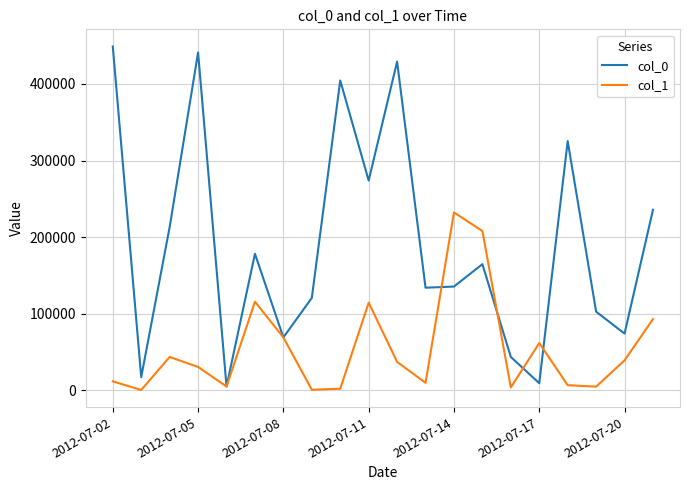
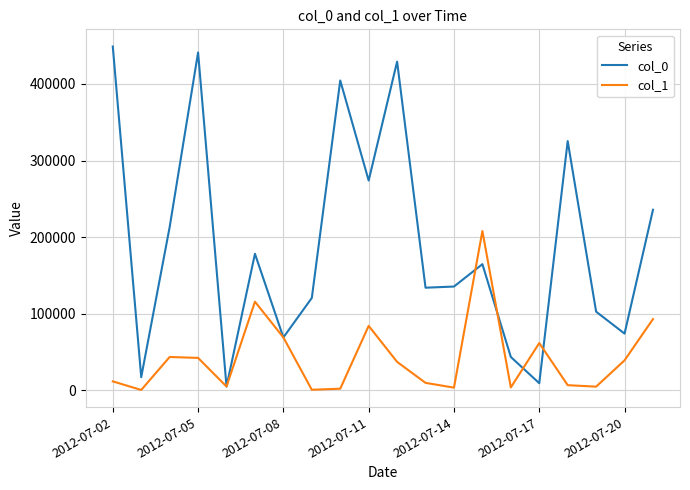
col_1, 2012-07-05: 30000 -> 40000
col_1, 2012-07-11: 110000 -> 80000
col_1, 2012-07-14: 230000 -> 0
